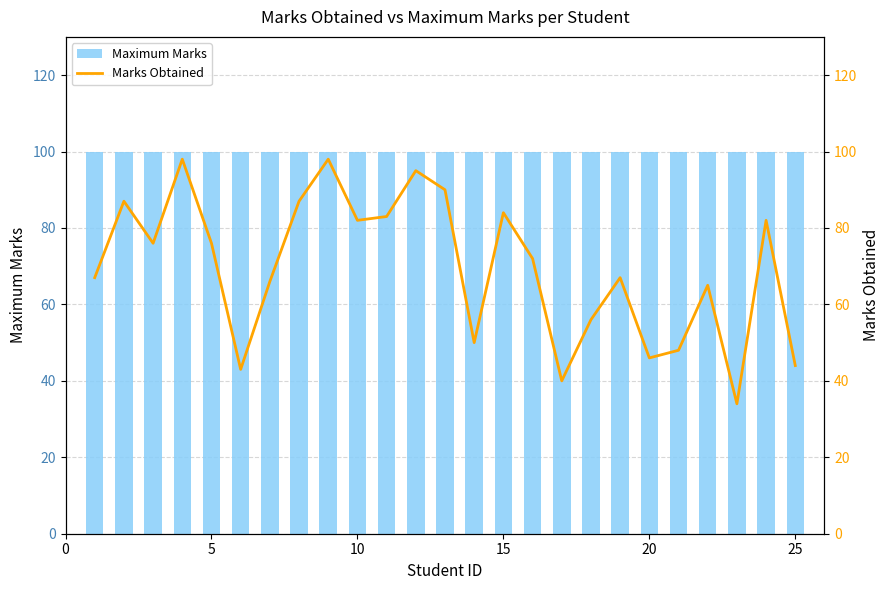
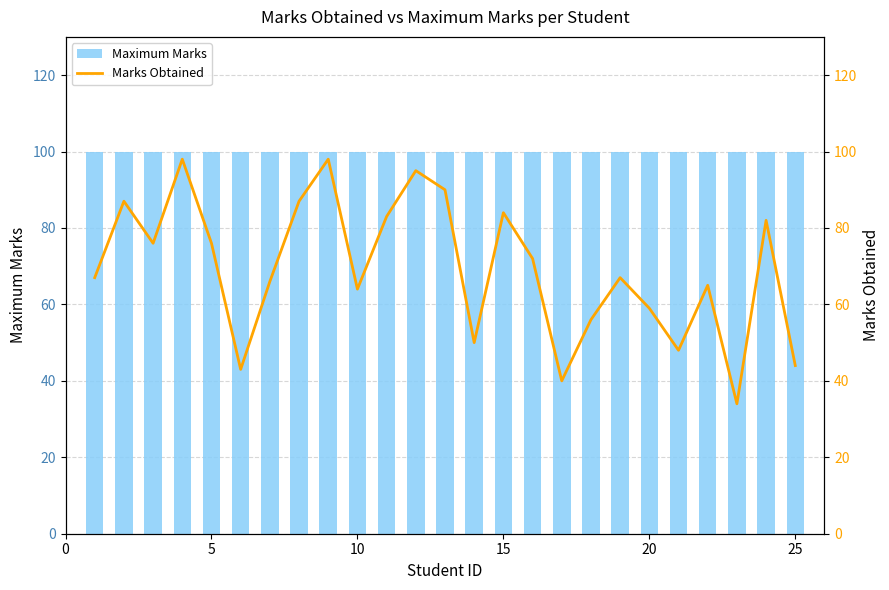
Marks Obtained, 10: 82 -> 64
Marks Obtained, 20: 46 -> 59
